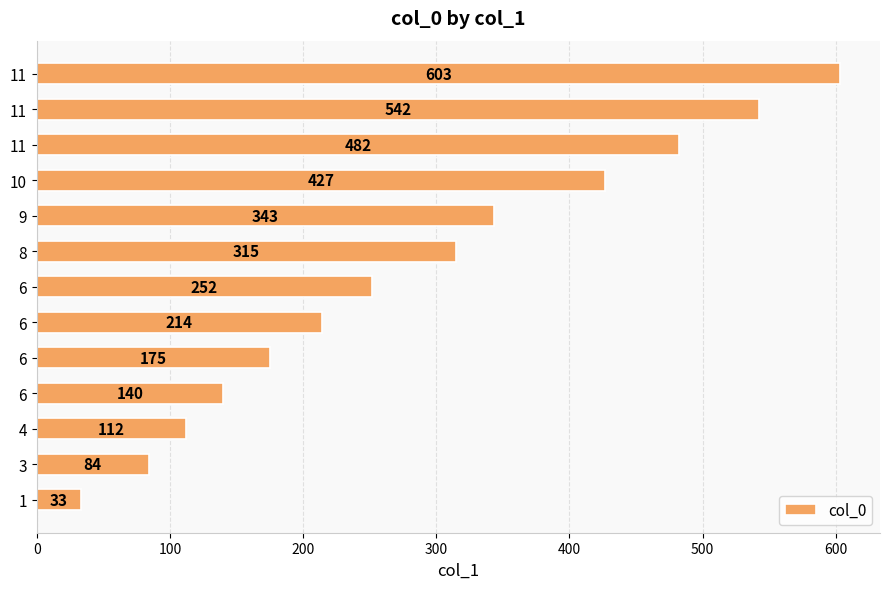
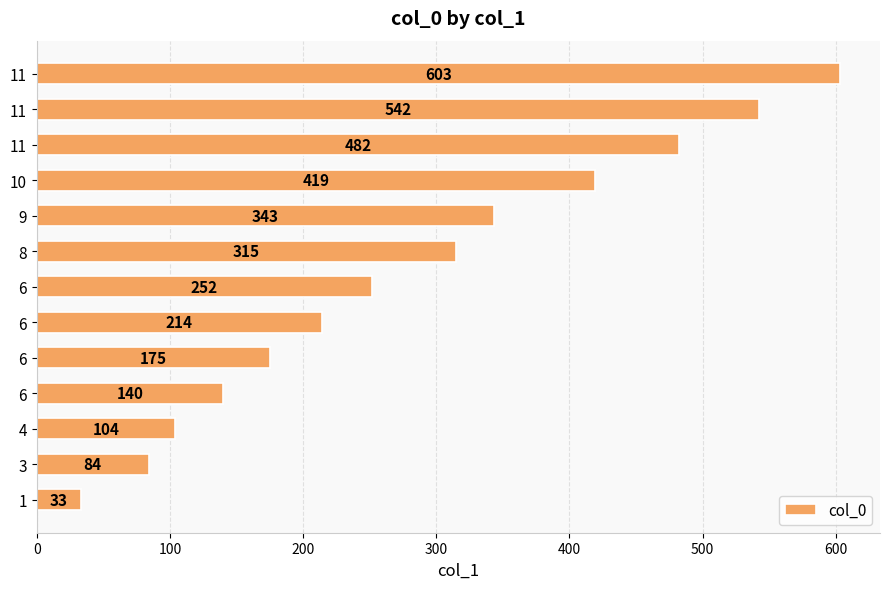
10: 427 -> 419
4: 112 -> 104
